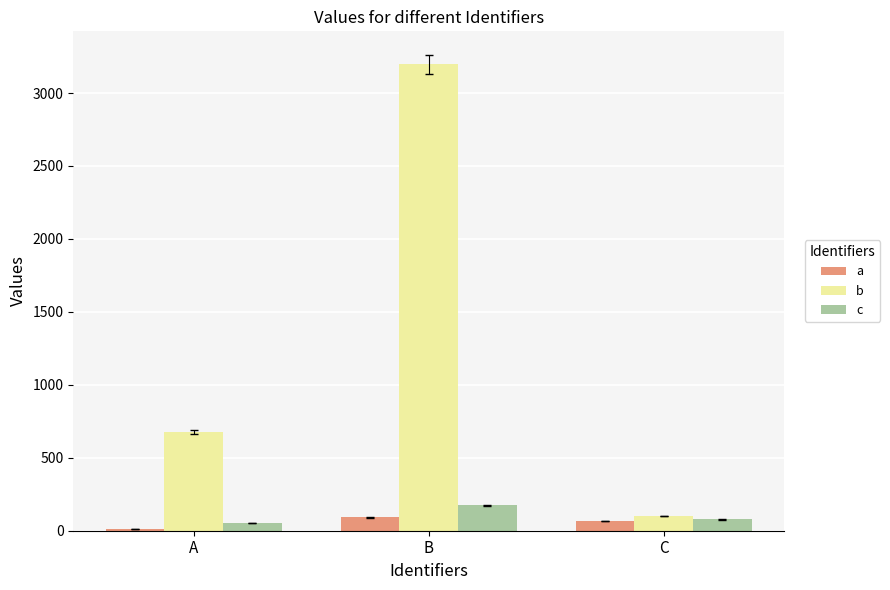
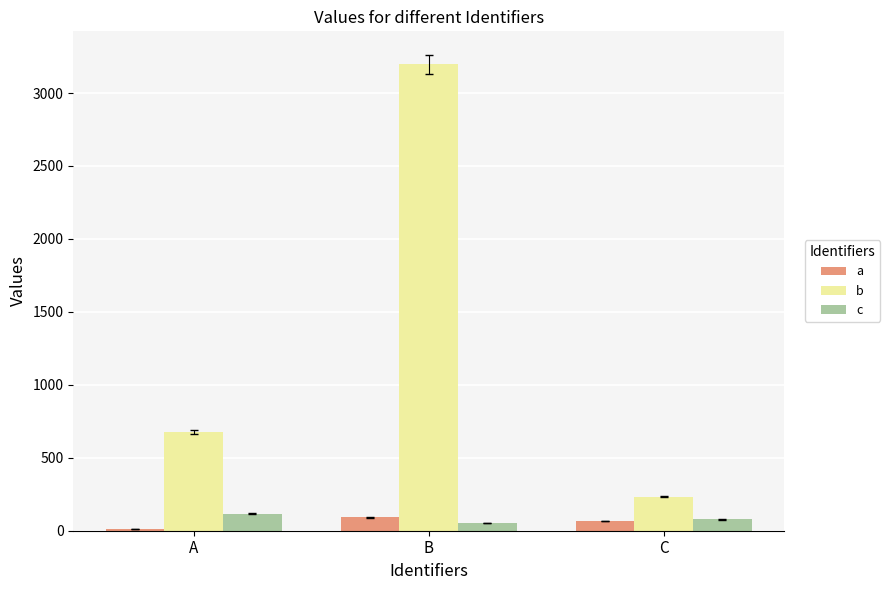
c, A: 50 -> 120
c, B: 180 -> 50
b, C: 100 -> 230
